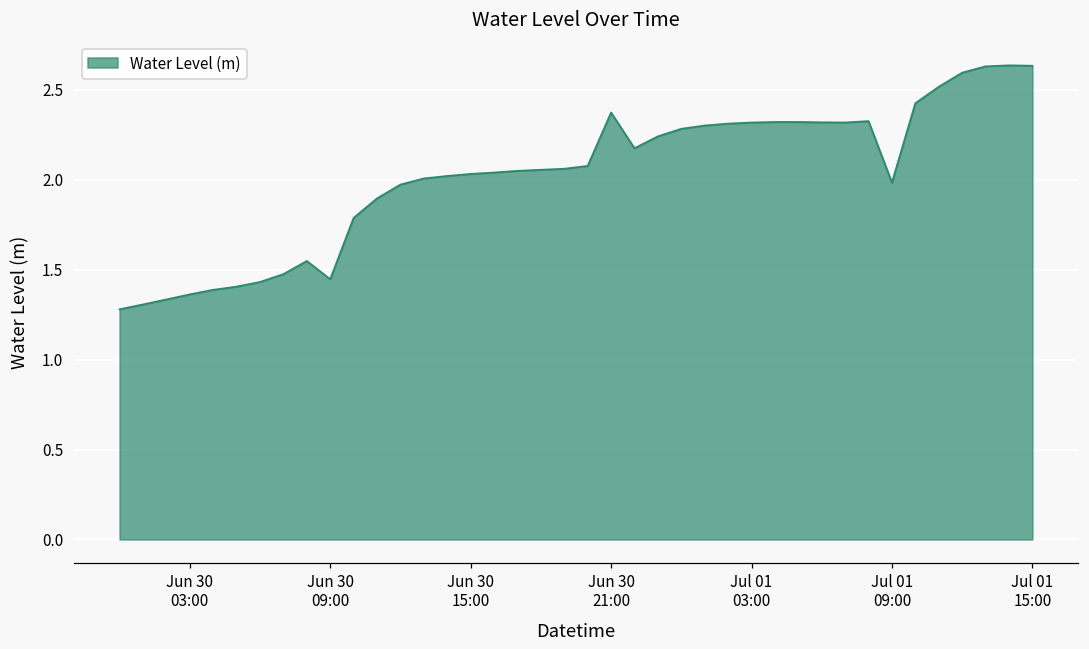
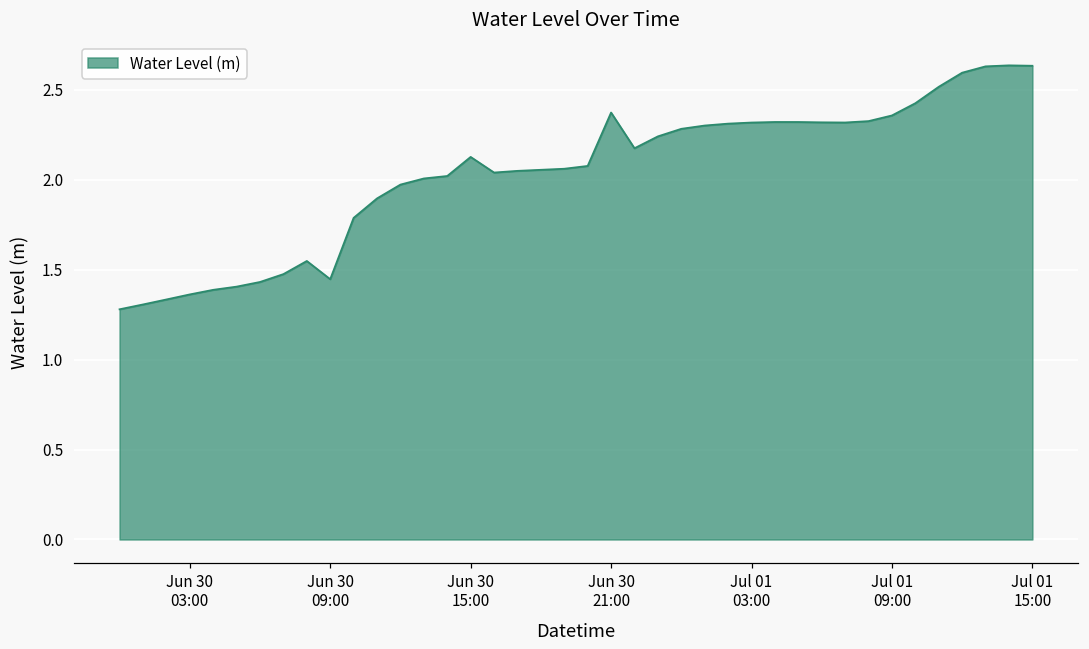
Jun 30 15:00: 2.03 -> 2.13
Jul 01 09:00: 1.98 -> 2.36
